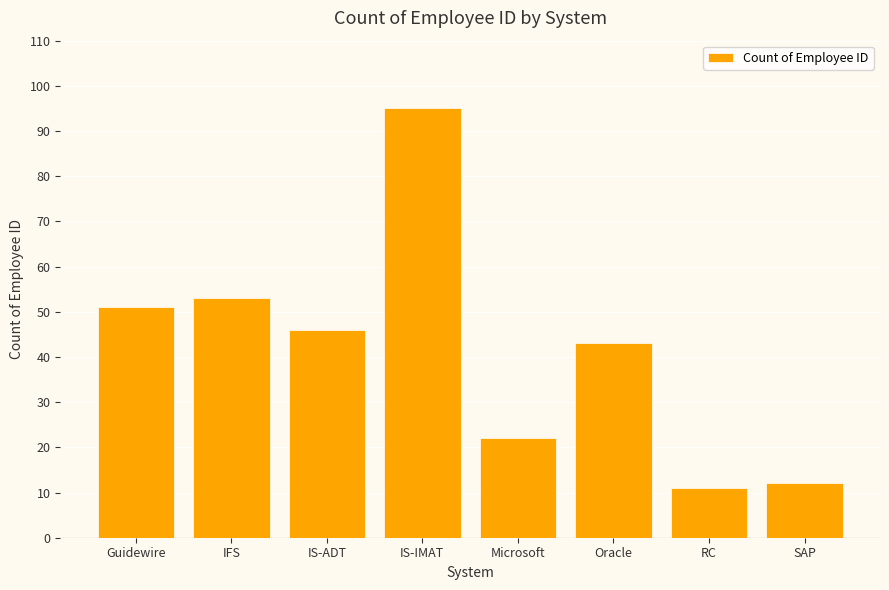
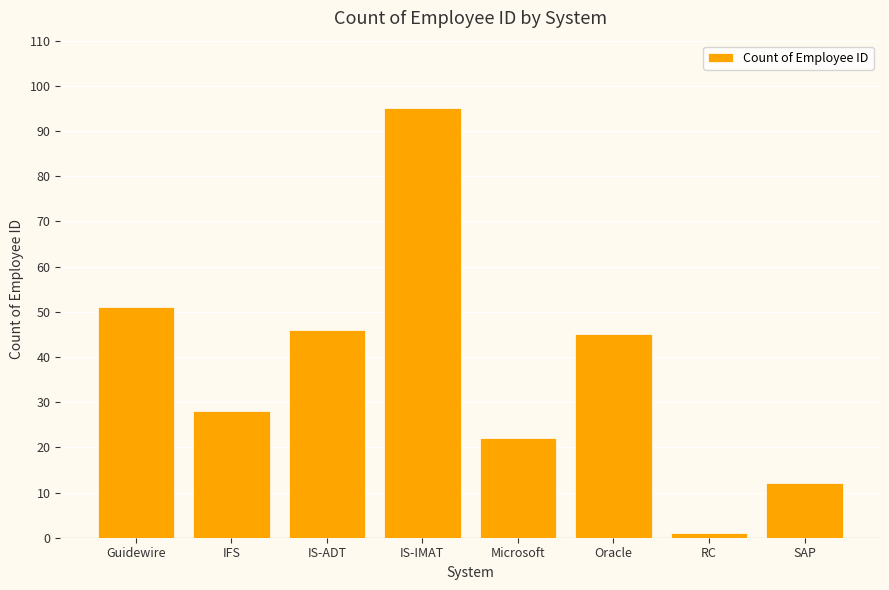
IFS: 53 -> 28
Oracle: 43 -> 45
RC: 11 -> 1
